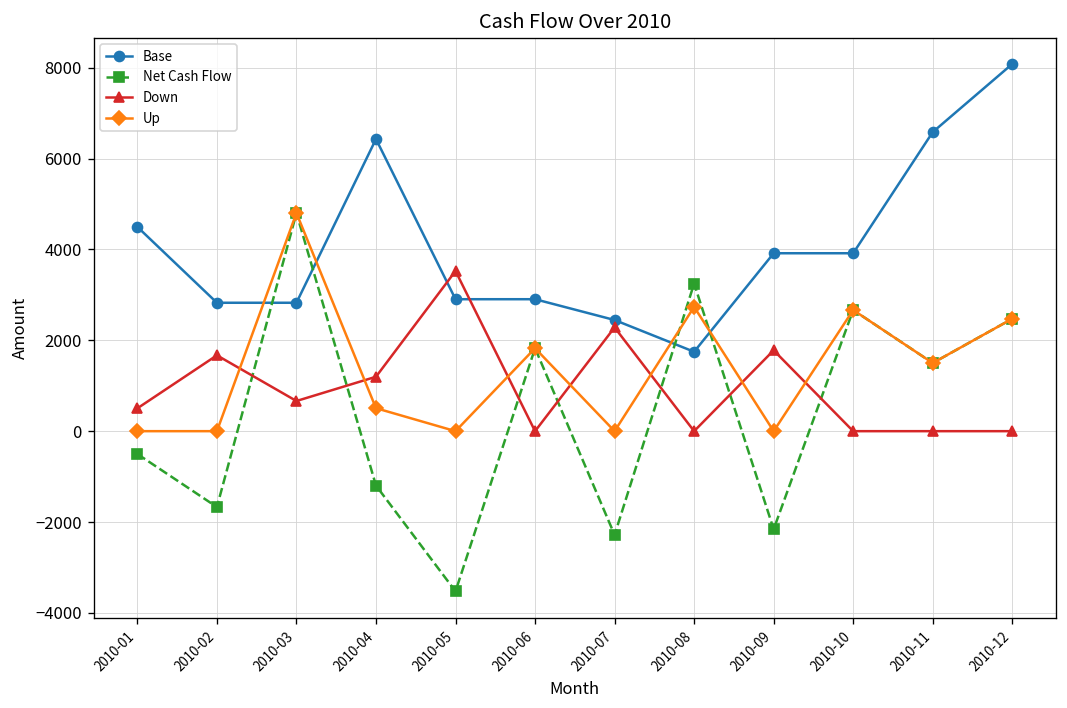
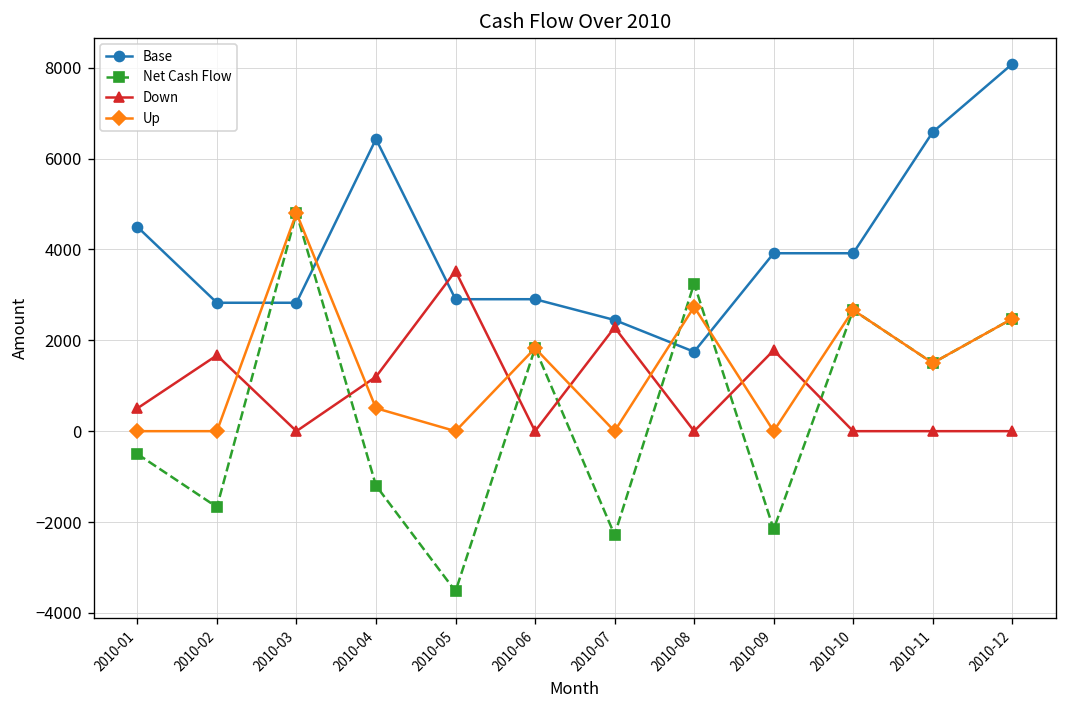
Down, 2010-03: 700 -> 0
